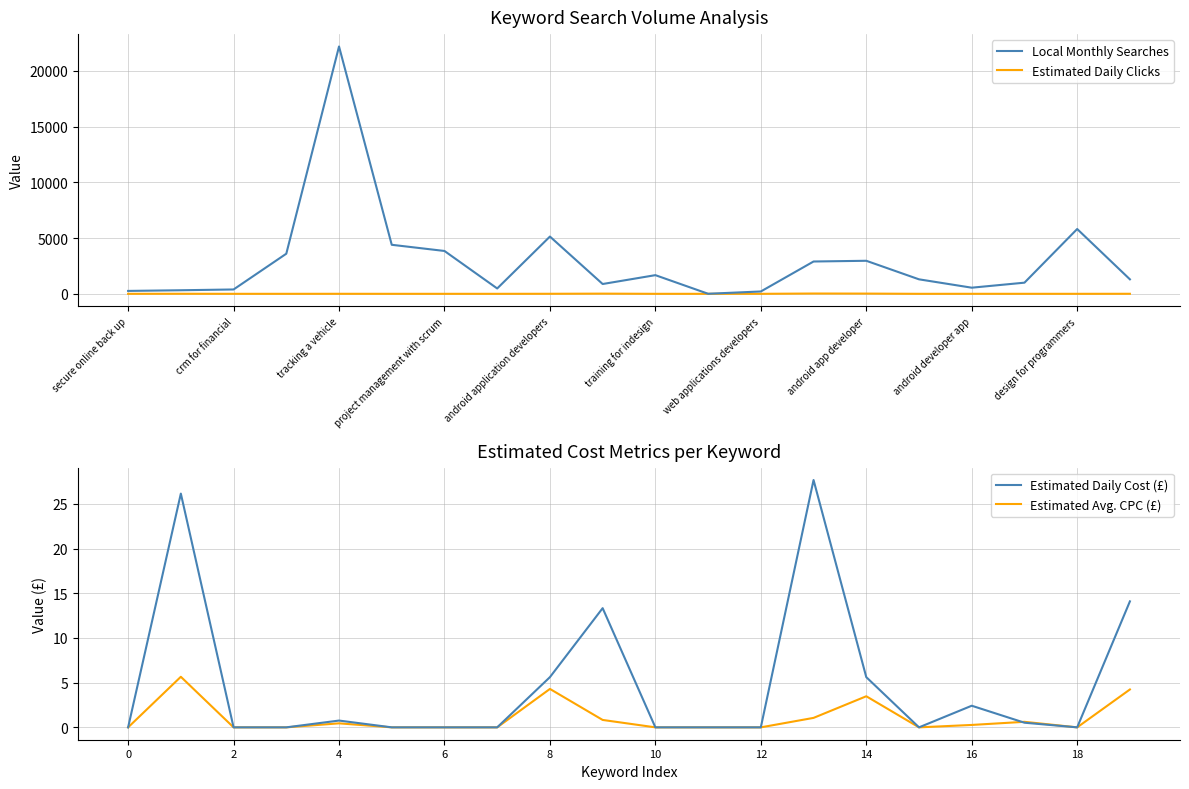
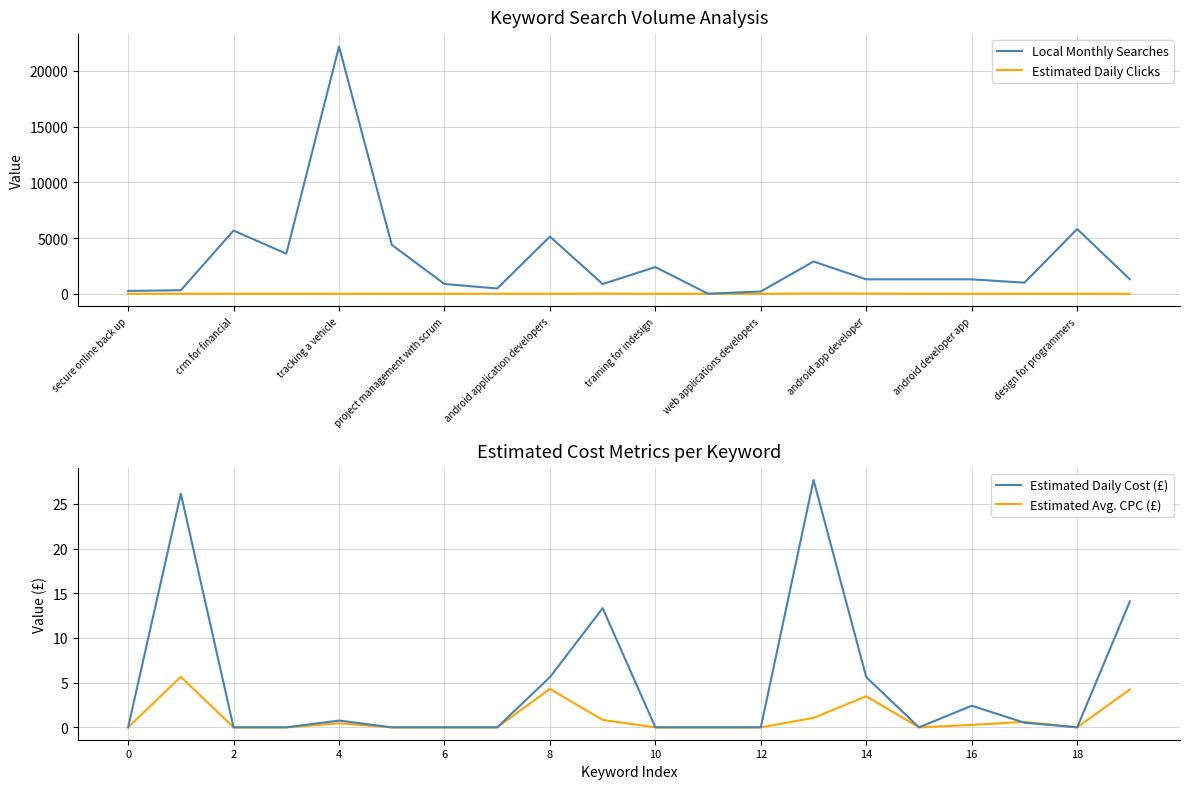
Keyword Search Volume Analysis, Local Monthly Searches, crm for financial: 400 -> 5700
Keyword Search Volume Analysis, Local Monthly Searches, project management with scrum: 3800 -> 900
Keyword Search Volume Analysis, Local Monthly Searches, training for indesign: 1700 -> 2400
Keyword Search Volume Analysis, Local Monthly Searches, android app developer: 3000 -> 1300
Keyword Search Volume Analysis, Local Monthly Searches, android developer app: 600 -> 1300
